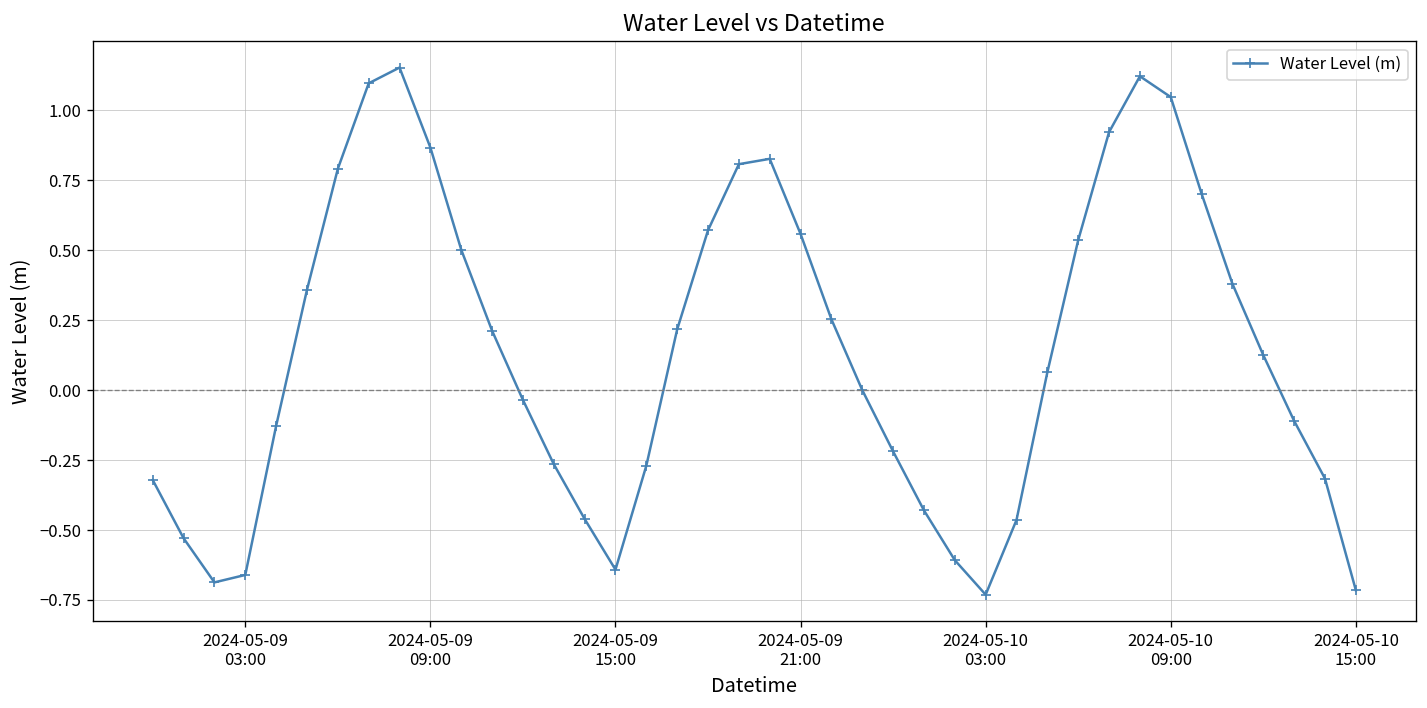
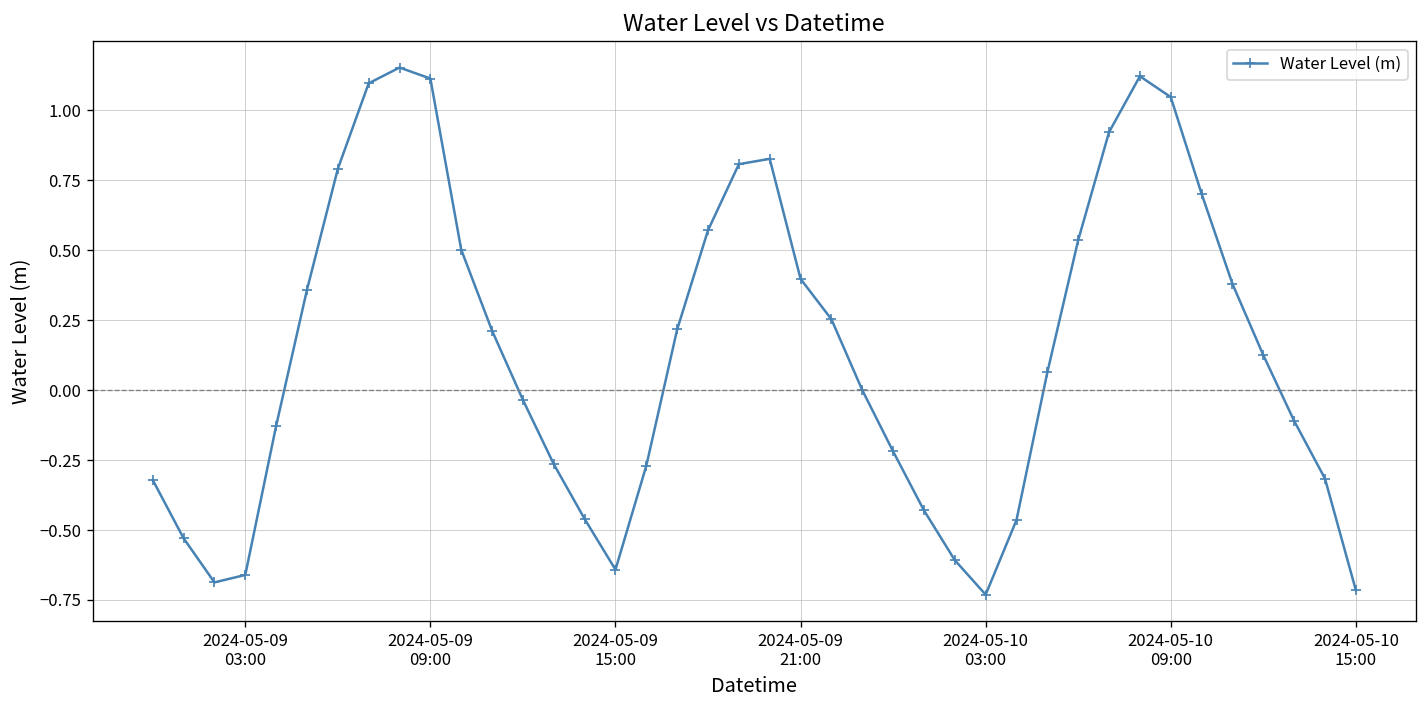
2024-05-09 09:00: 0.87 -> 1.11
2024-05-09 21:00: 0.56 -> 0.40
